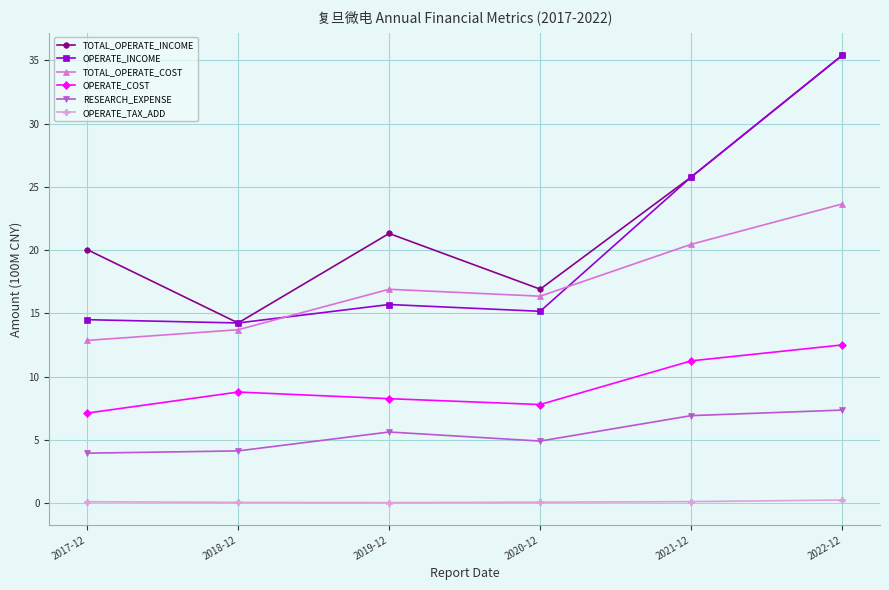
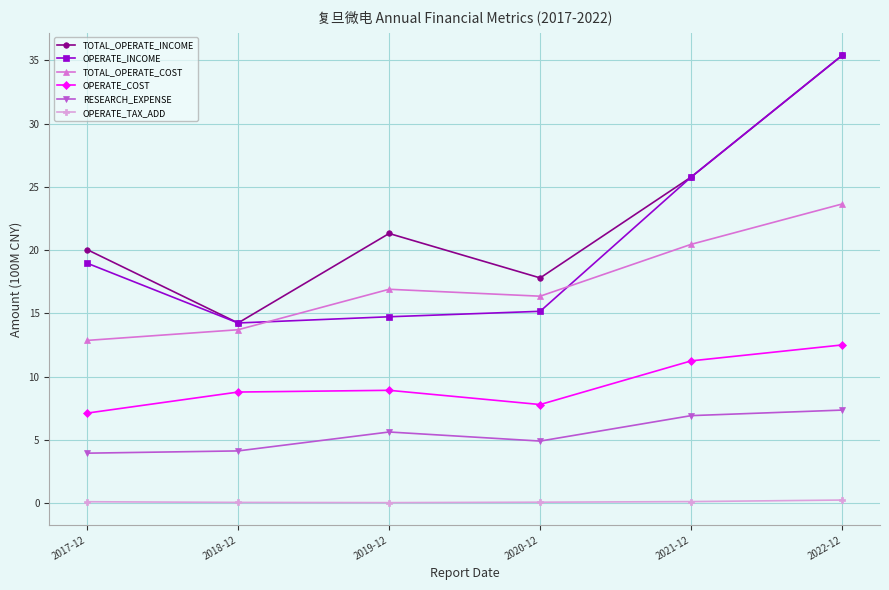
OPERATE_INCOME, 2017-12: 14.5 -> 19.0
OPERATE_INCOME, 2019-12: 15.7 -> 14.7
OPERATE_COST, 2019-12: 8.3 -> 8.9
TOTAL_OPERATE_INCOME, 2020-12: 16.9 -> 17.8
